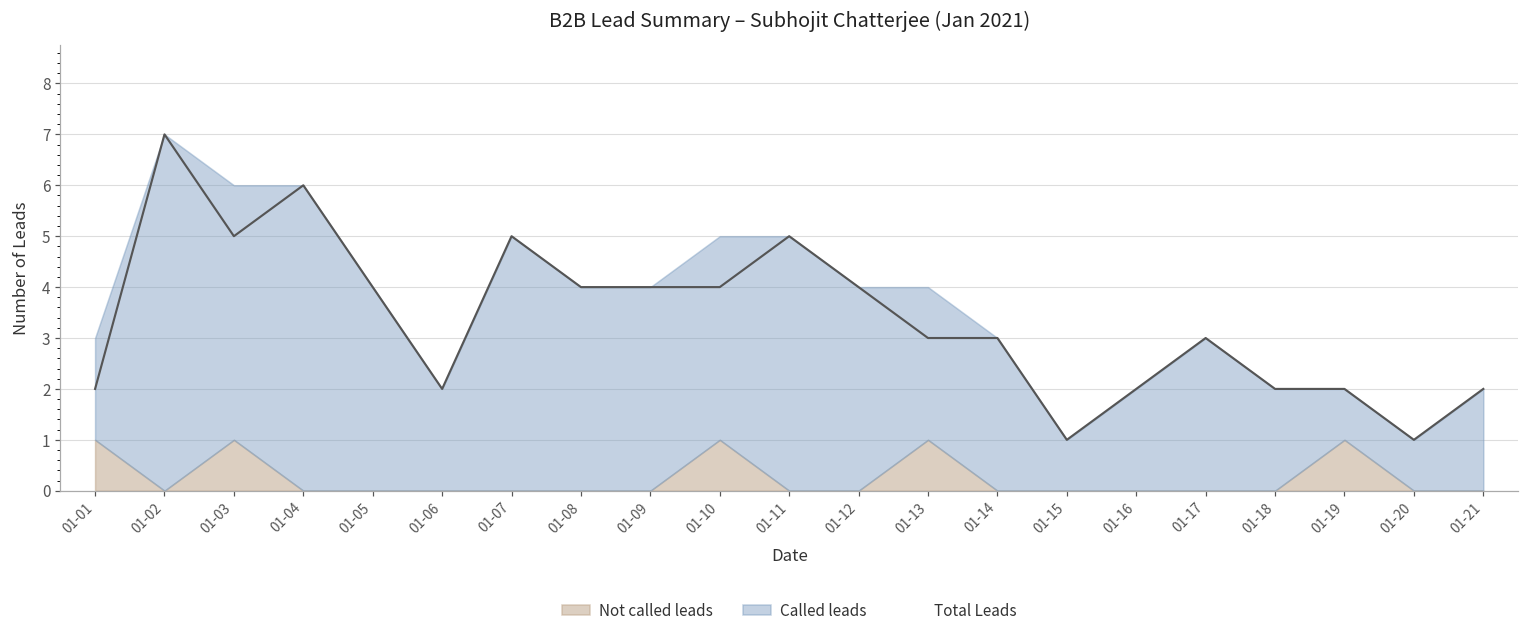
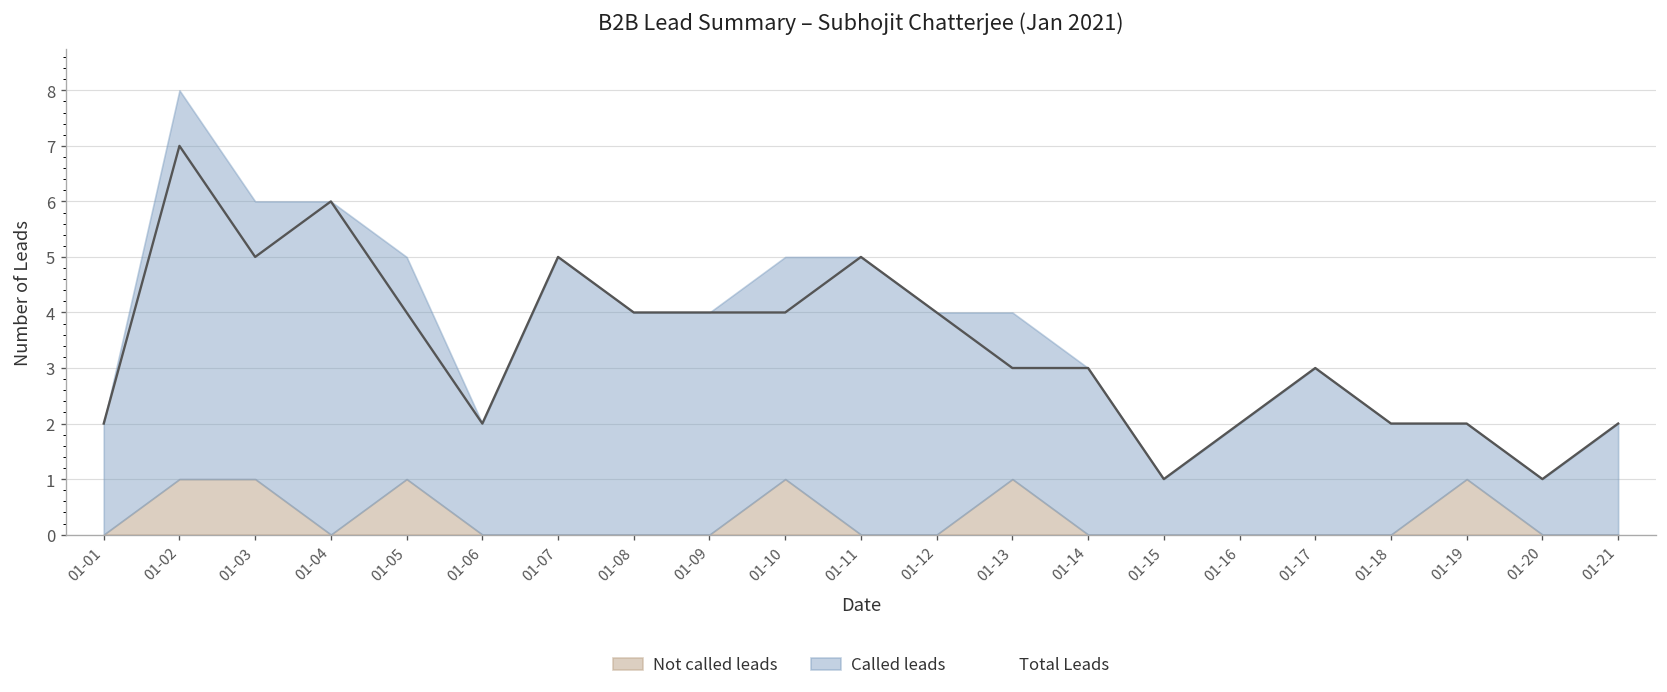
Not called leads, 01-01: 1 -> 0
Not called leads, 01-02: 0 -> 1
Not called leads, 01-05: 0 -> 1
